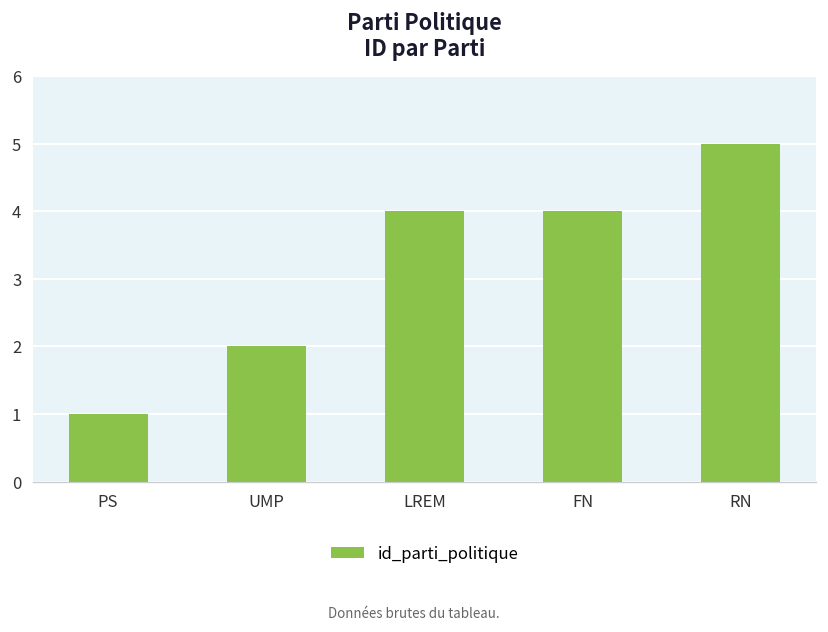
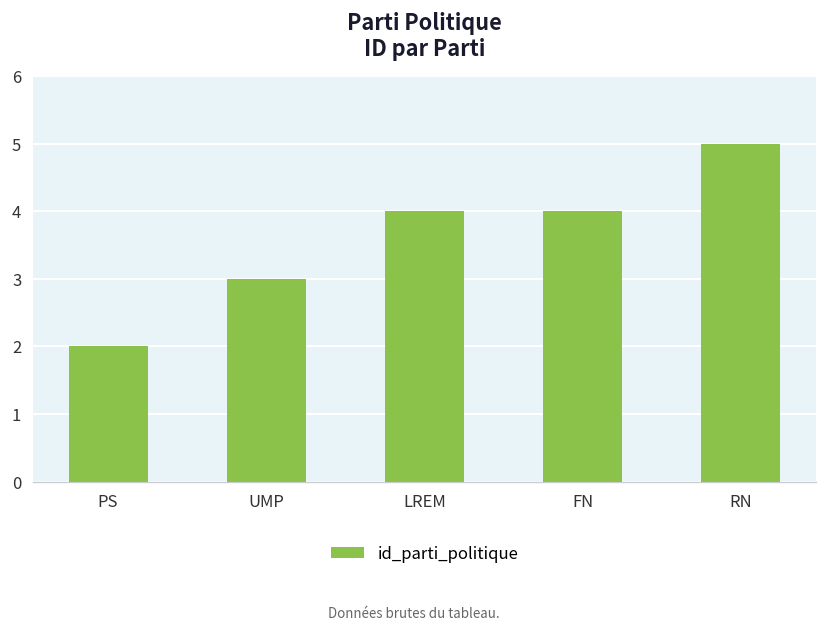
PS: 1 -> 2
UMP: 2 -> 3
